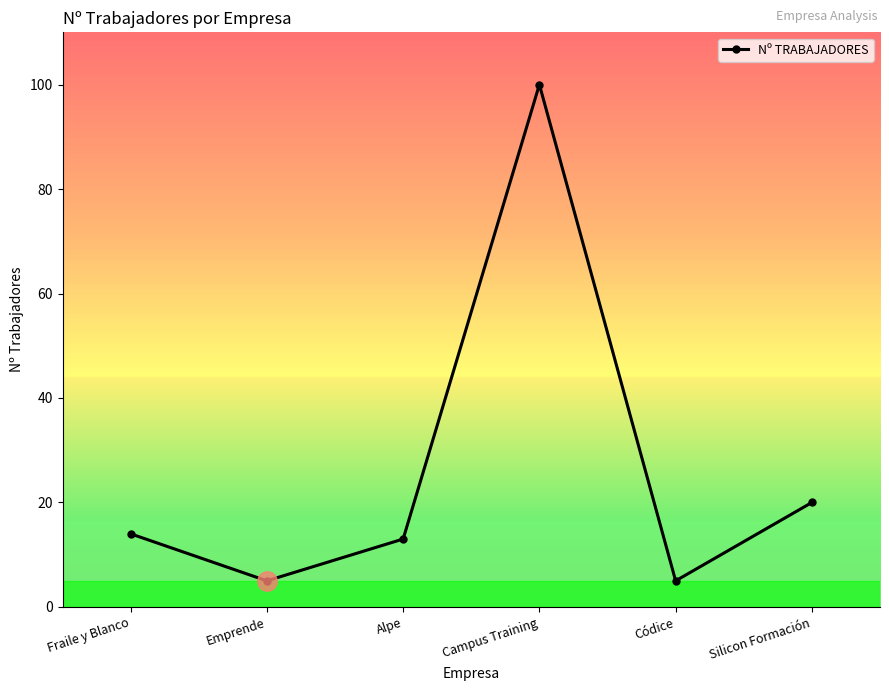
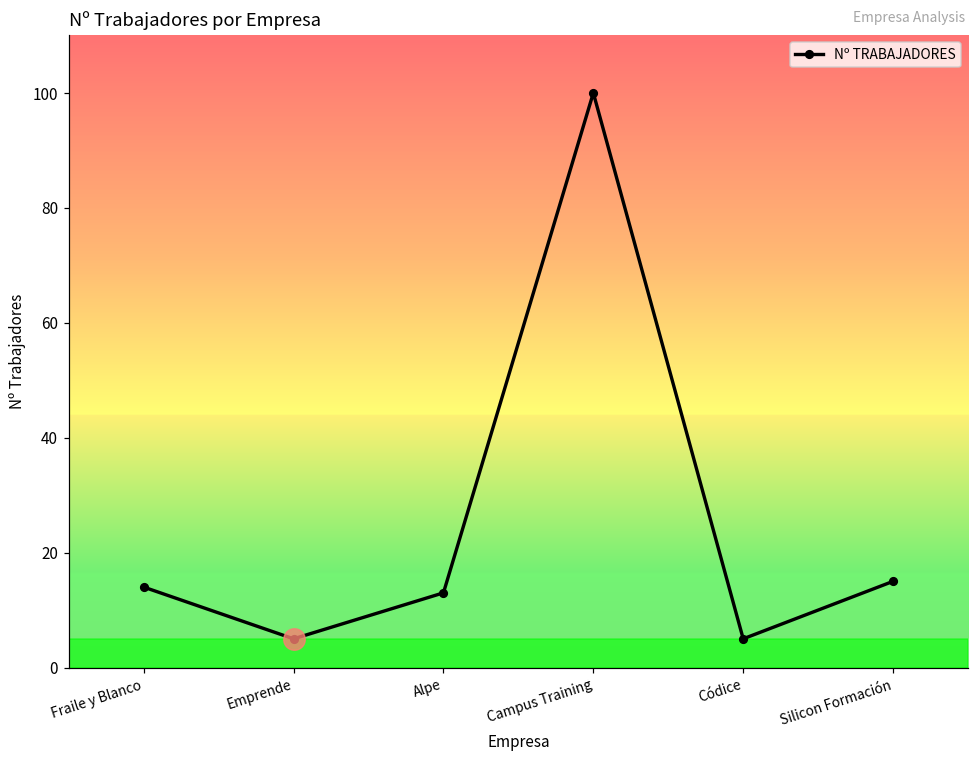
Nº TRABAJADORES, Silicon Formación: 20 -> 15
